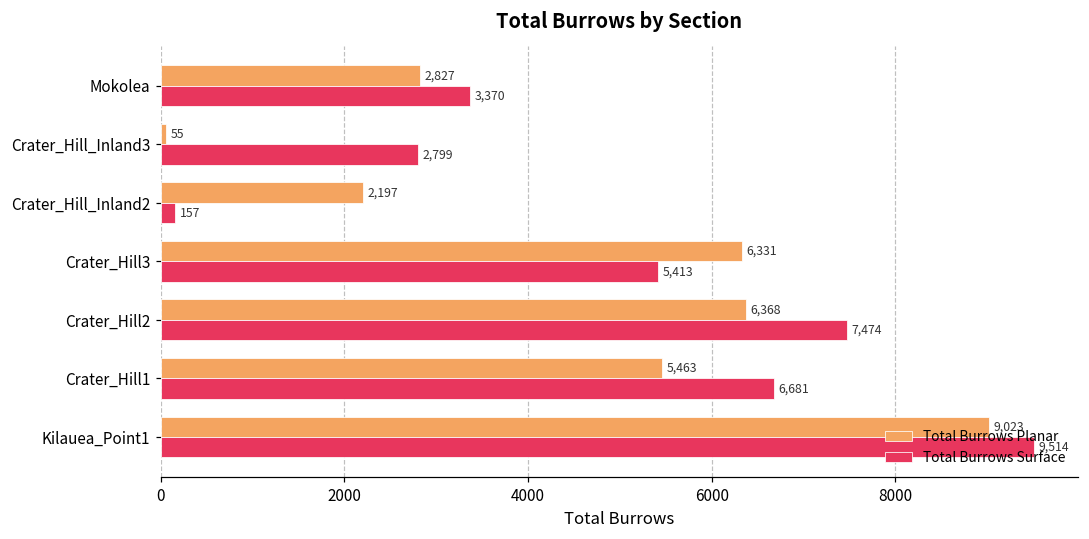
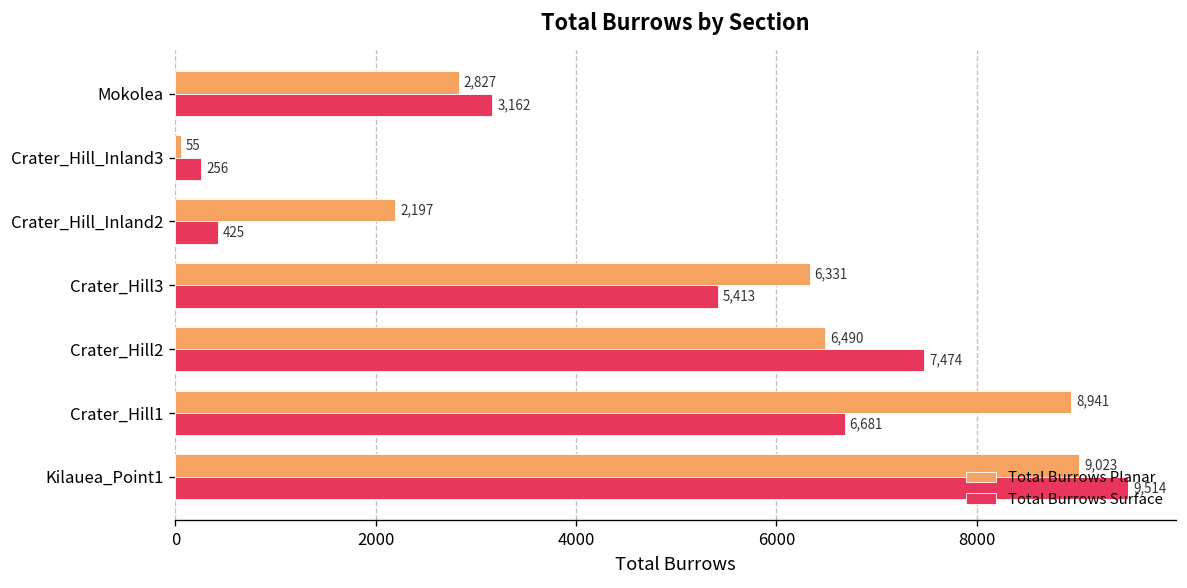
Total Burrows Surface, Mokolea: 3,370 -> 3,162
Total Burrows Surface, Crater_Hill_Inland3: 2,799 -> 256
Total Burrows Surface, Crater_Hill_Inland2: 157 -> 425
Total Burrows Planar, Crater_Hill2: 6,368 -> 6,490
Total Burrows Planar, Crater_Hill1: 5,463 -> 8,941
